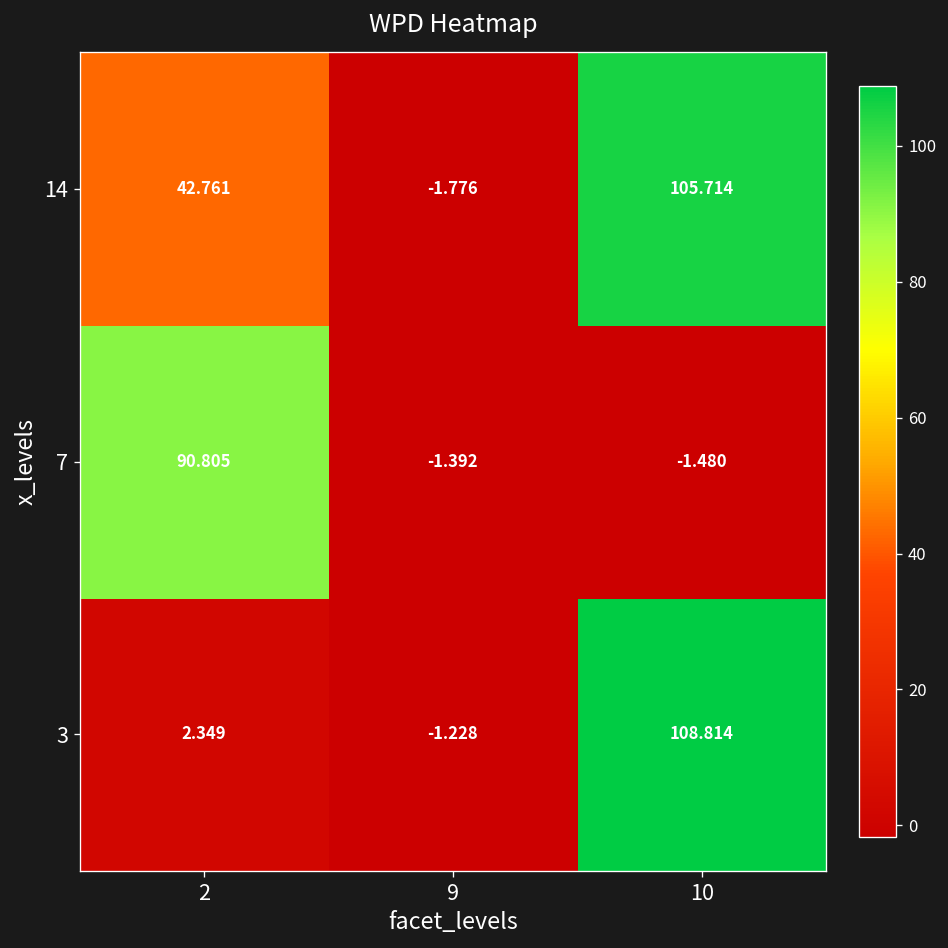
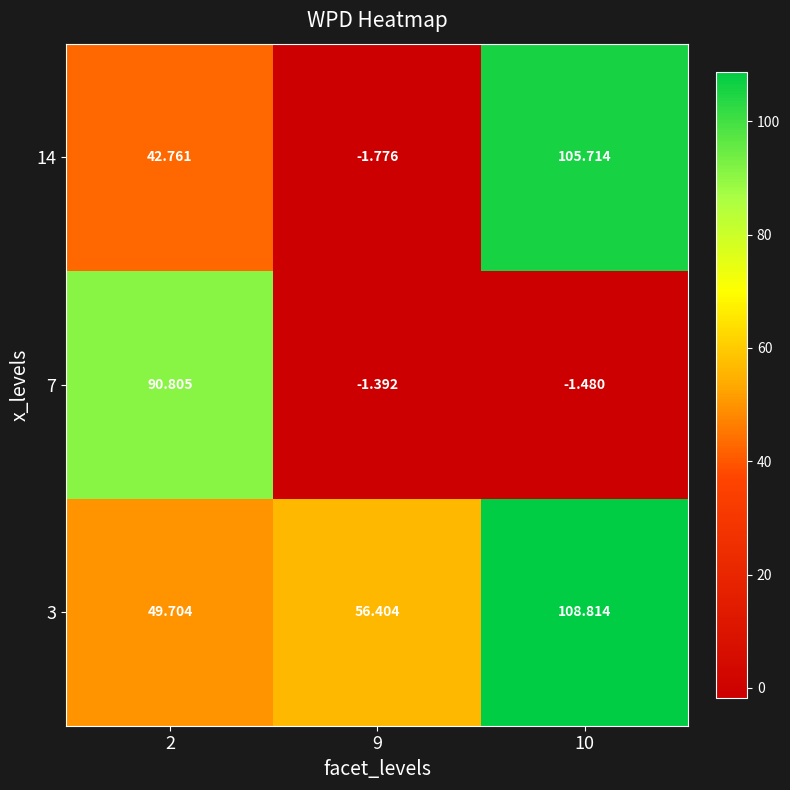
3, 2: 2.349 -> 49.704
3, 9: -1.228 -> 56.404
